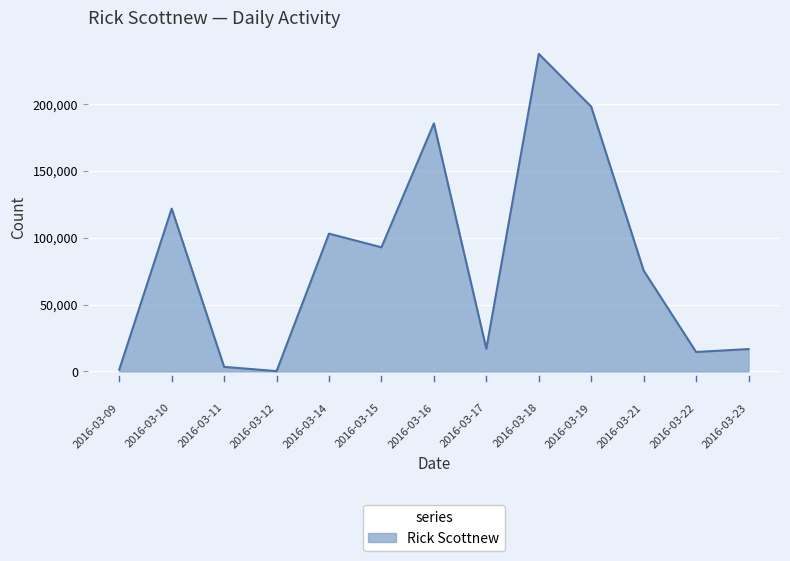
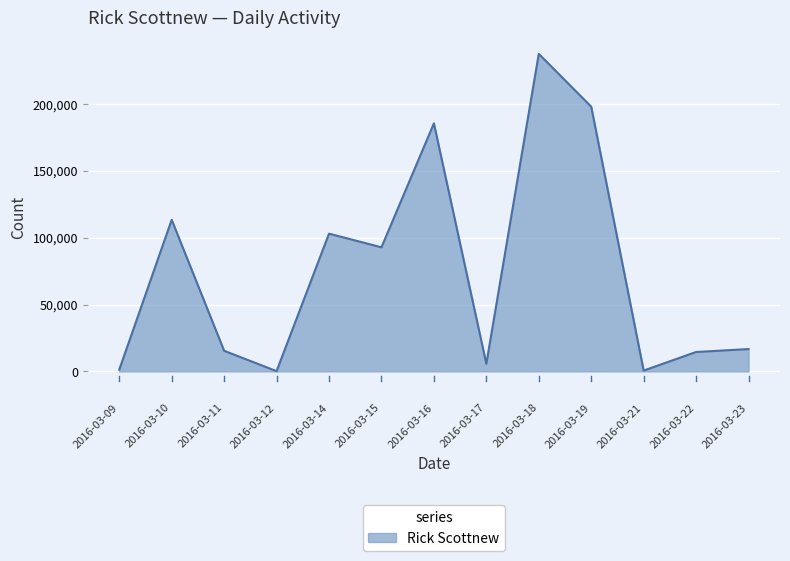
Rick Scottnew, 2016-03-10: 122,000 -> 113,000
Rick Scottnew, 2016-03-11: 3,000 -> 15,000
Rick Scottnew, 2016-03-17: 17,000 -> 6,000
Rick Scottnew, 2016-03-21: 75,000 -> 1,000
